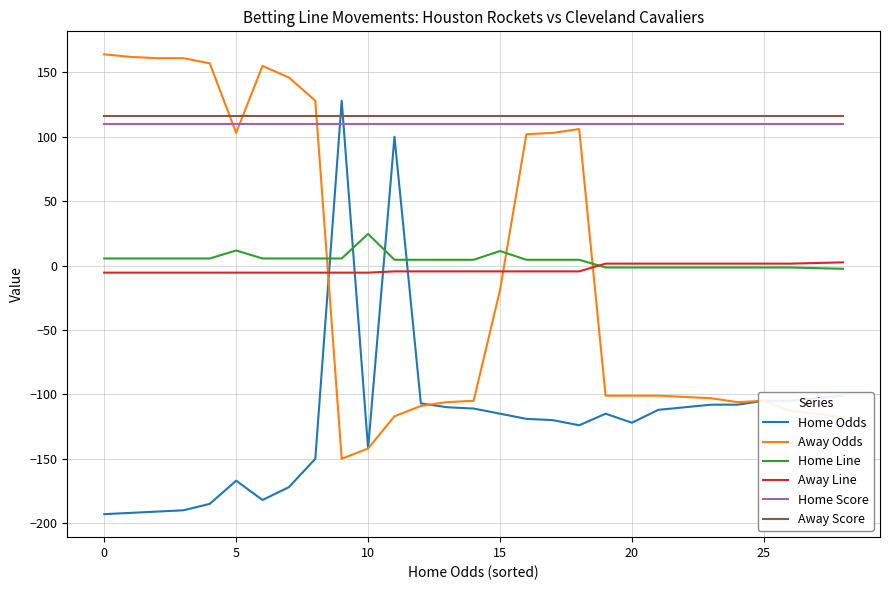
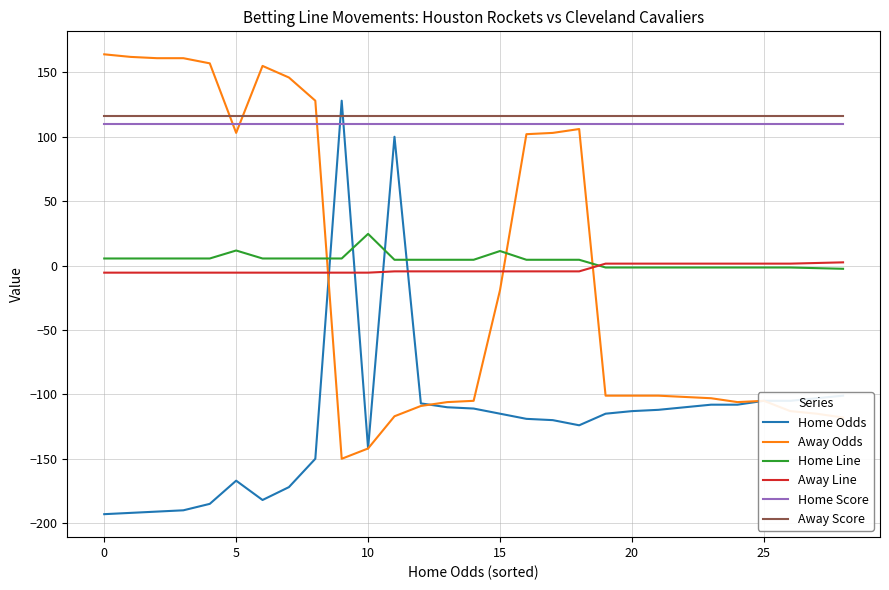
Home Odds, 20: -122 -> -113
